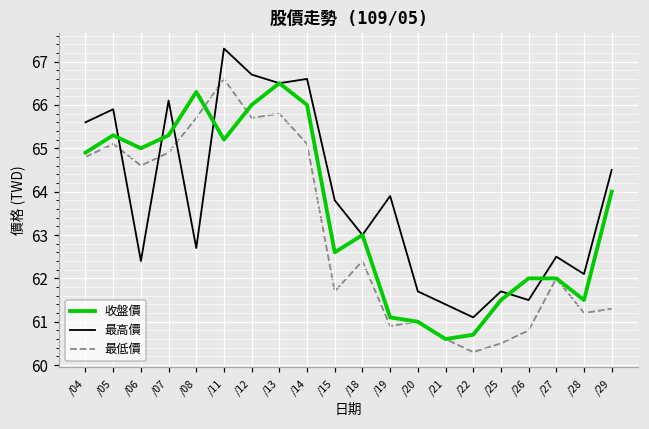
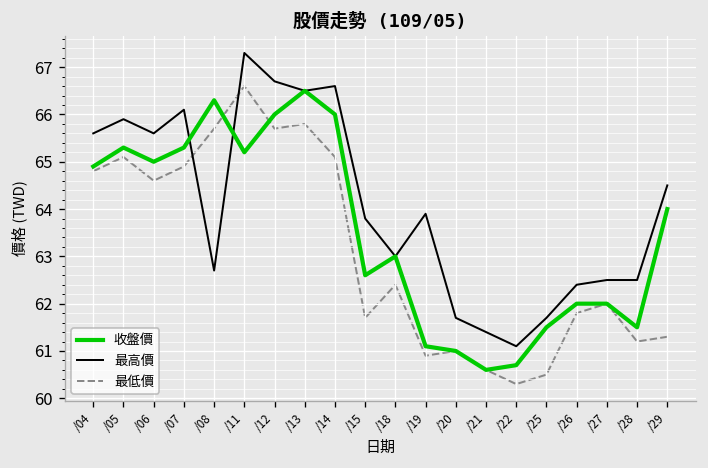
最高價, /06: 62.4 -> 65.6
最高價, /26: 61.5 -> 62.4
最低價, /26: 60.8 -> 61.8
最高價, /28: 62.1 -> 62.5
